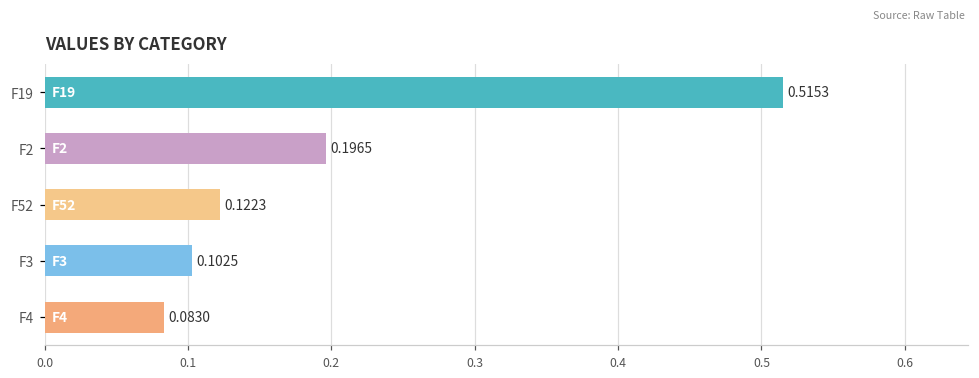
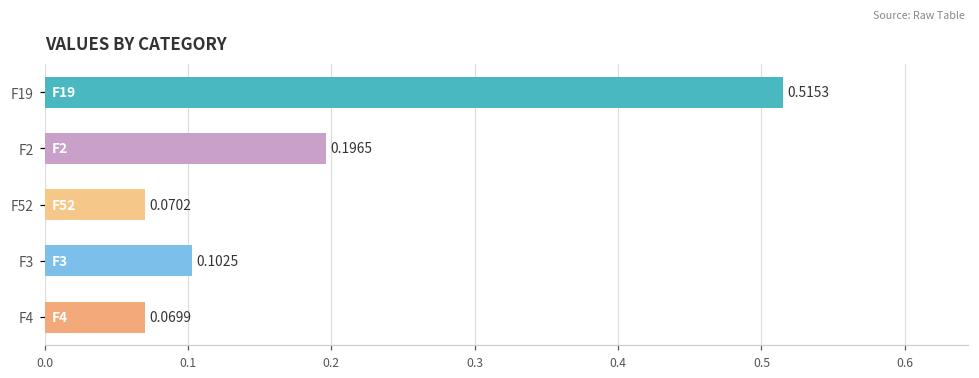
F52: 0.1223 -> 0.0702
F4: 0.0830 -> 0.0699
